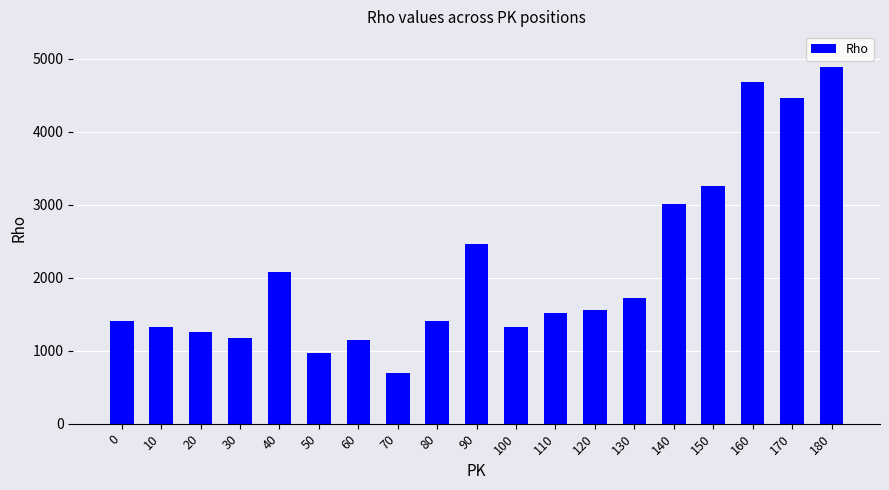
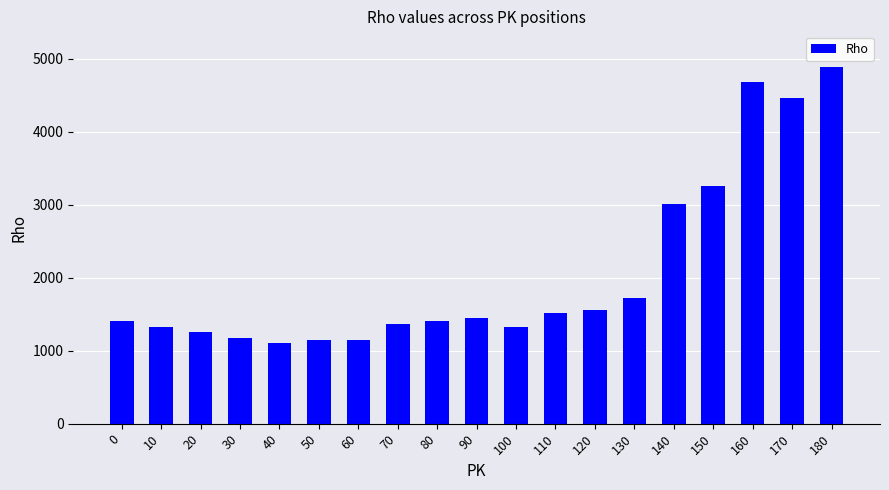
40: 2100 -> 1100
50: 1000 -> 1100
70: 700 -> 1400
90: 2500 -> 1400
